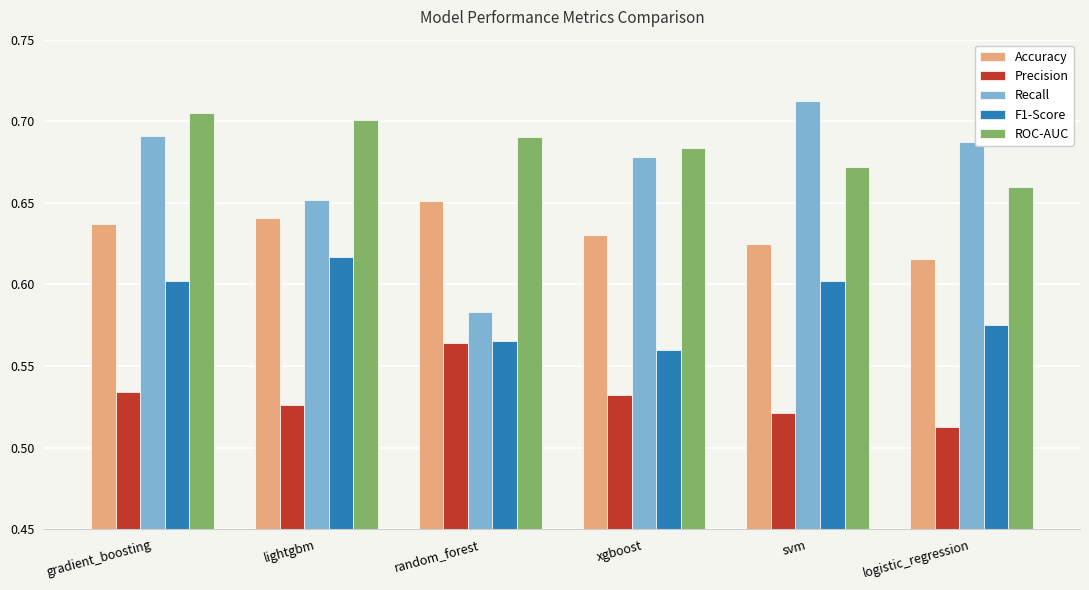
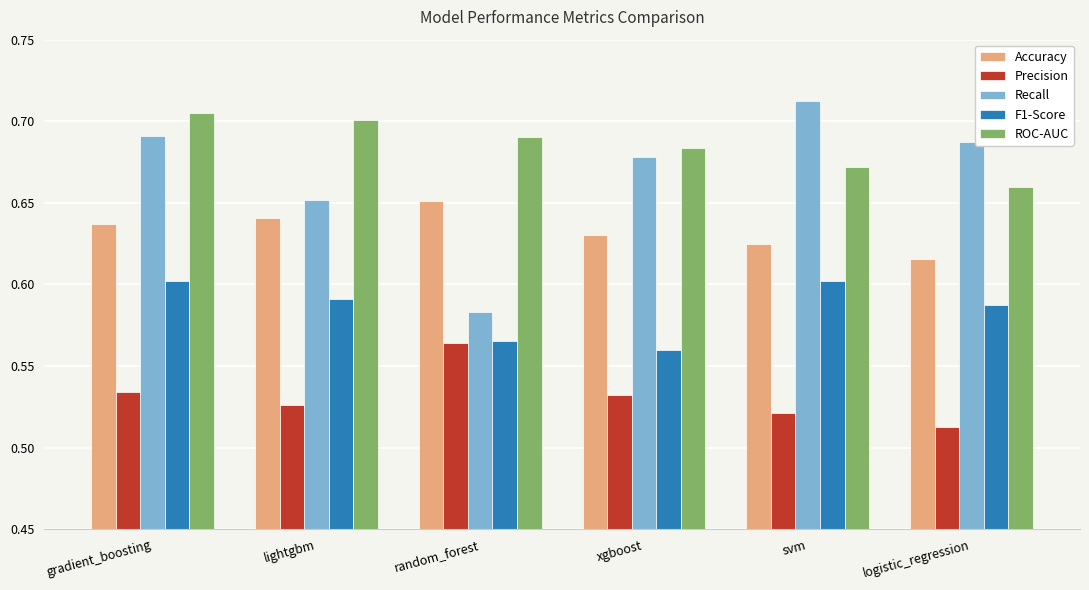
F1-Score, lightgbm: 0.617 -> 0.591
F1-Score, logistic_regression: 0.575 -> 0.587
